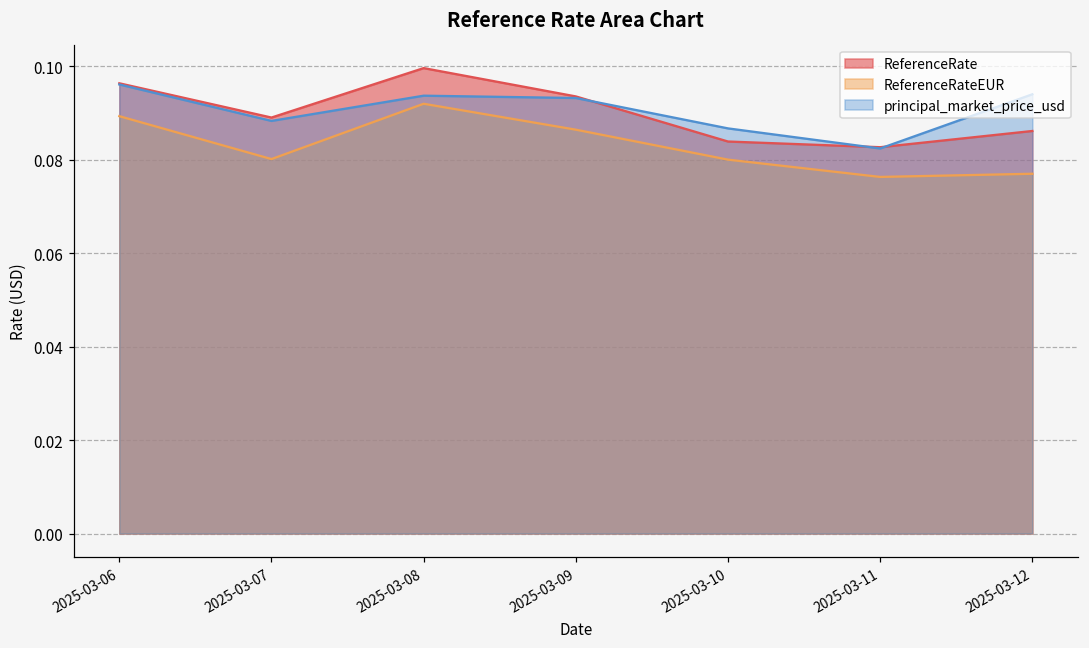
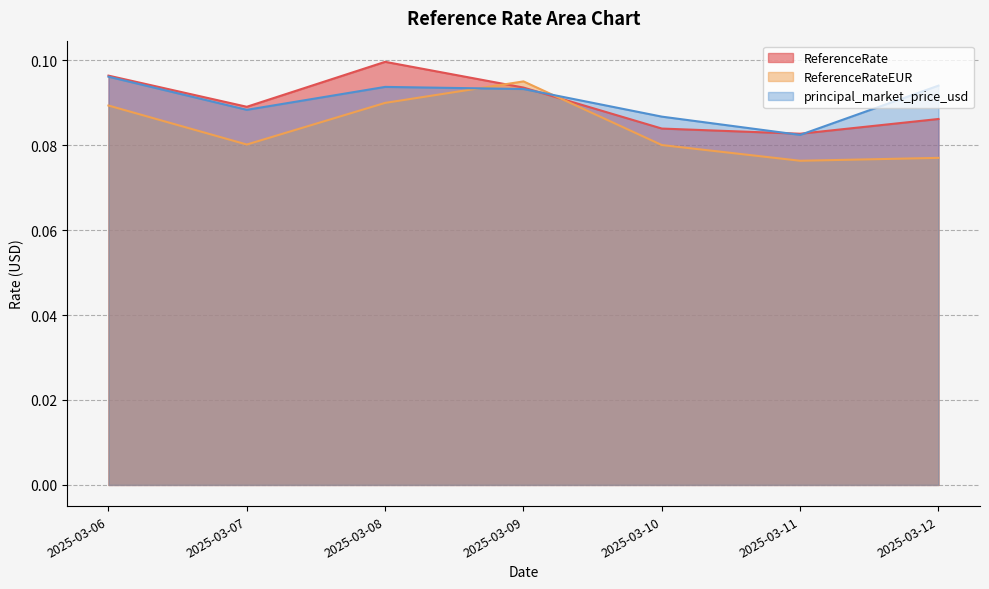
ReferenceRateEUR, 2025-03-08: 0.092 -> 0.090
ReferenceRateEUR, 2025-03-09: 0.086 -> 0.095
